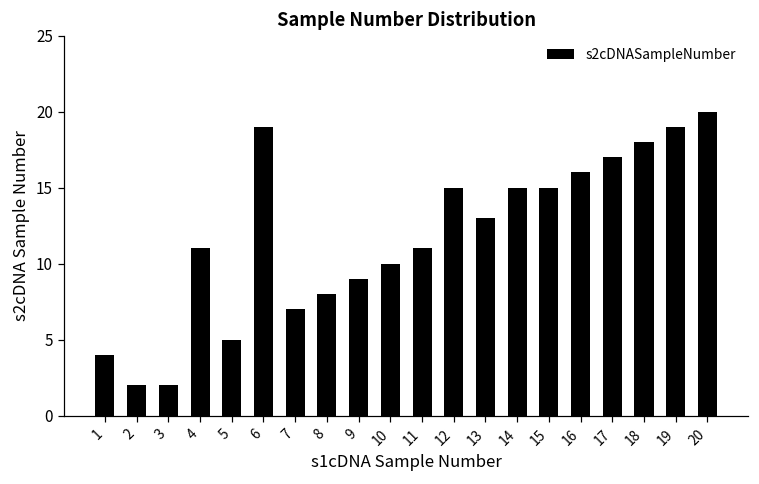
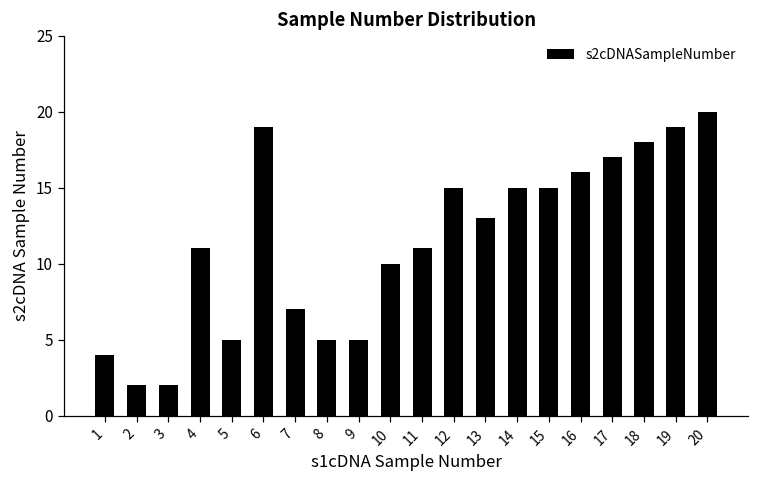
8: 8 -> 5
9: 9 -> 5
